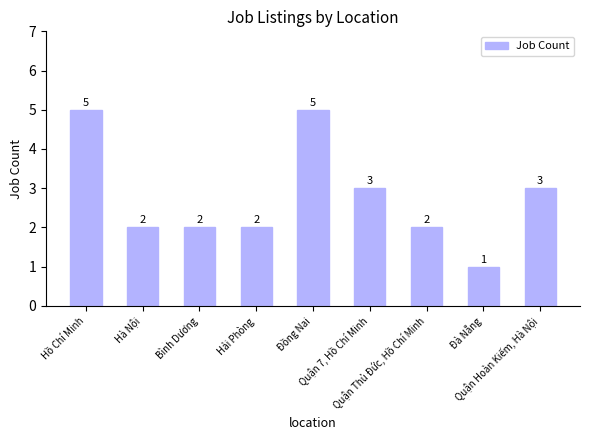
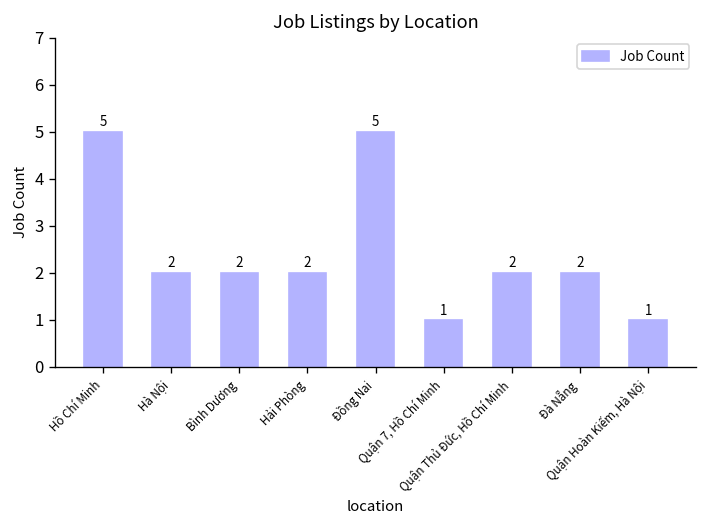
Quận 7, Hồ Chí Minh: 3 -> 1
Đà Nẵng: 1 -> 2
Quận Hoàn Kiếm, Hà Nội: 3 -> 1
